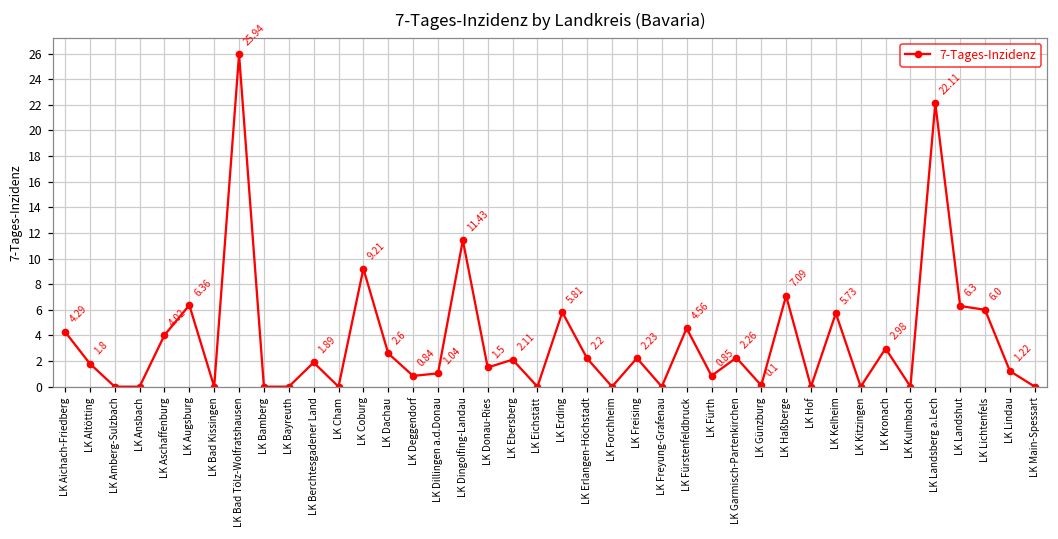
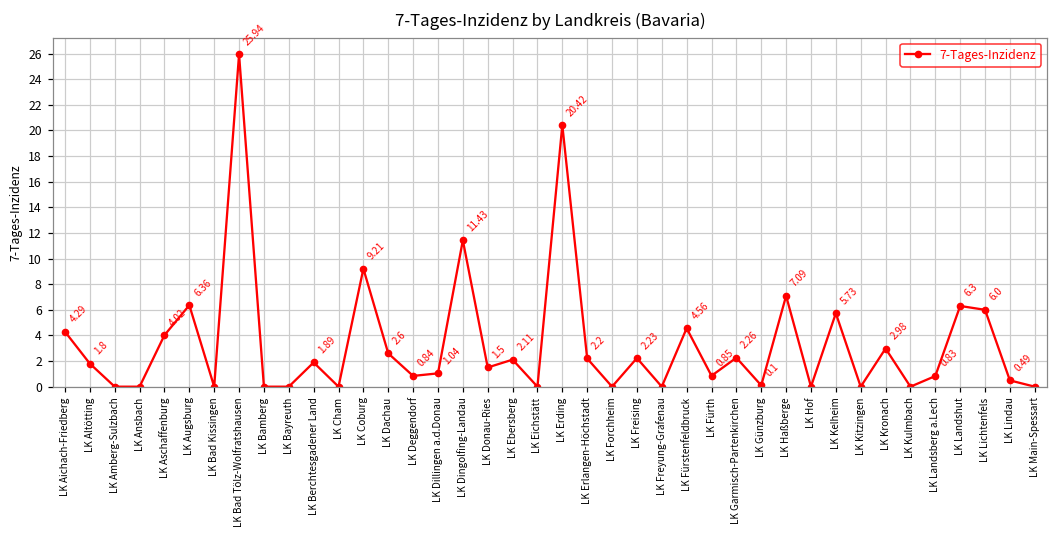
LK Erding: 5.81 -> 20.42
LK Landsberg a.Lech: 22.11 -> 0.83
LK Lindau: 1.22 -> 0.49
